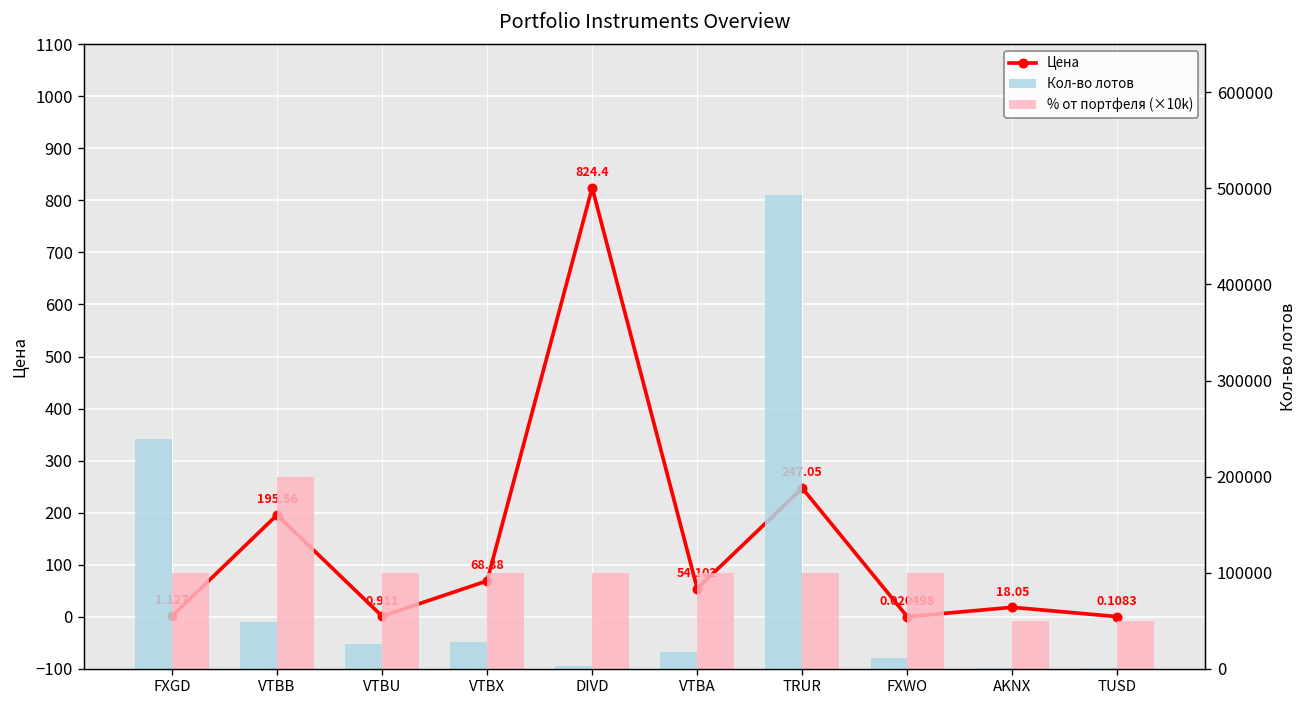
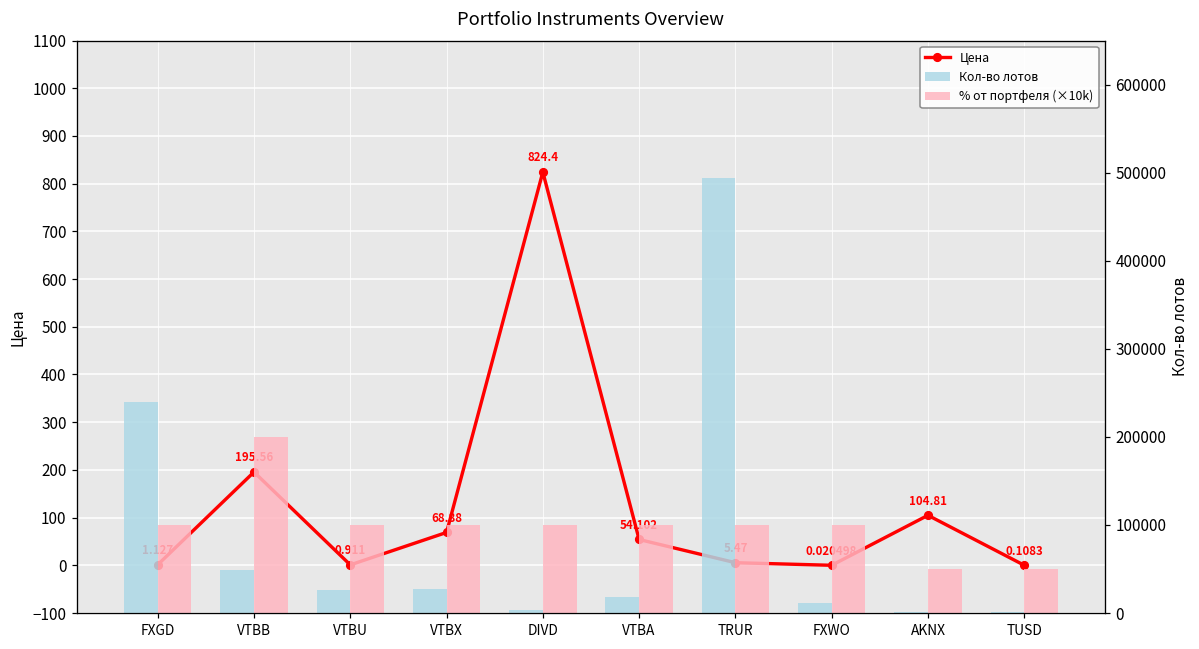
Цена, TRUR: 247.05 -> 5.47
Цена, AKNX: 18.05 -> 104.81
